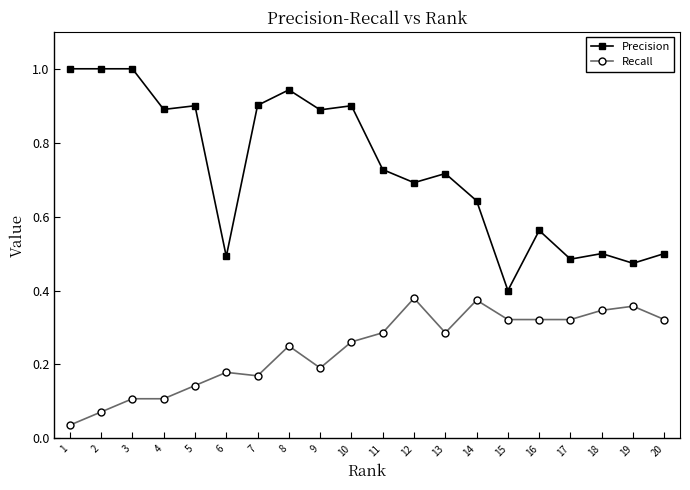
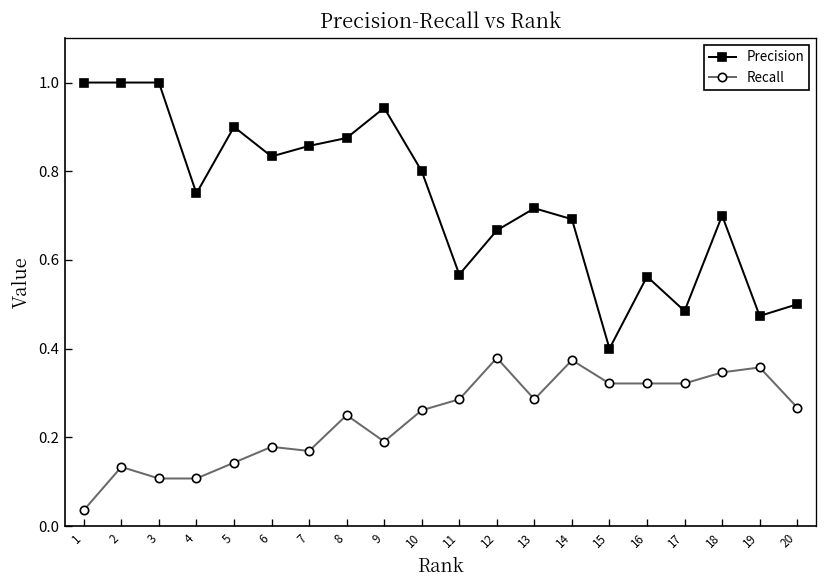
Recall, 2: 0.07 -> 0.13
Precision, 4: 0.89 -> 0.75
Precision, 6: 0.49 -> 0.83
Precision, 7: 0.90 -> 0.86
Precision, 8: 0.94 -> 0.88
Precision, 9: 0.89 -> 0.94
Precision, 10: 0.9 -> 0.8
Precision, 11: 0.73 -> 0.57
Precision, 12: 0.69 -> 0.67
Precision, 14: 0.64 -> 0.69
Precision, 18: 0.5 -> 0.7
Recall, 20: 0.32 -> 0.27
